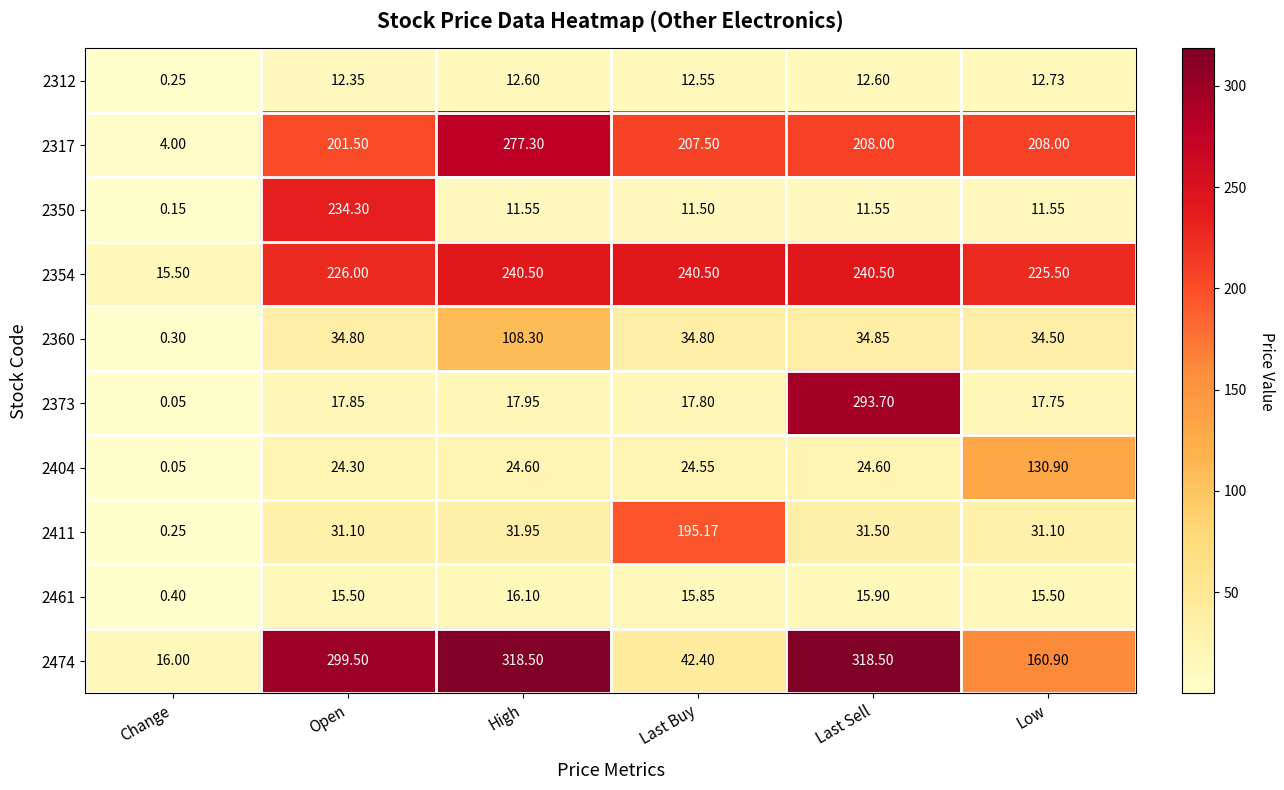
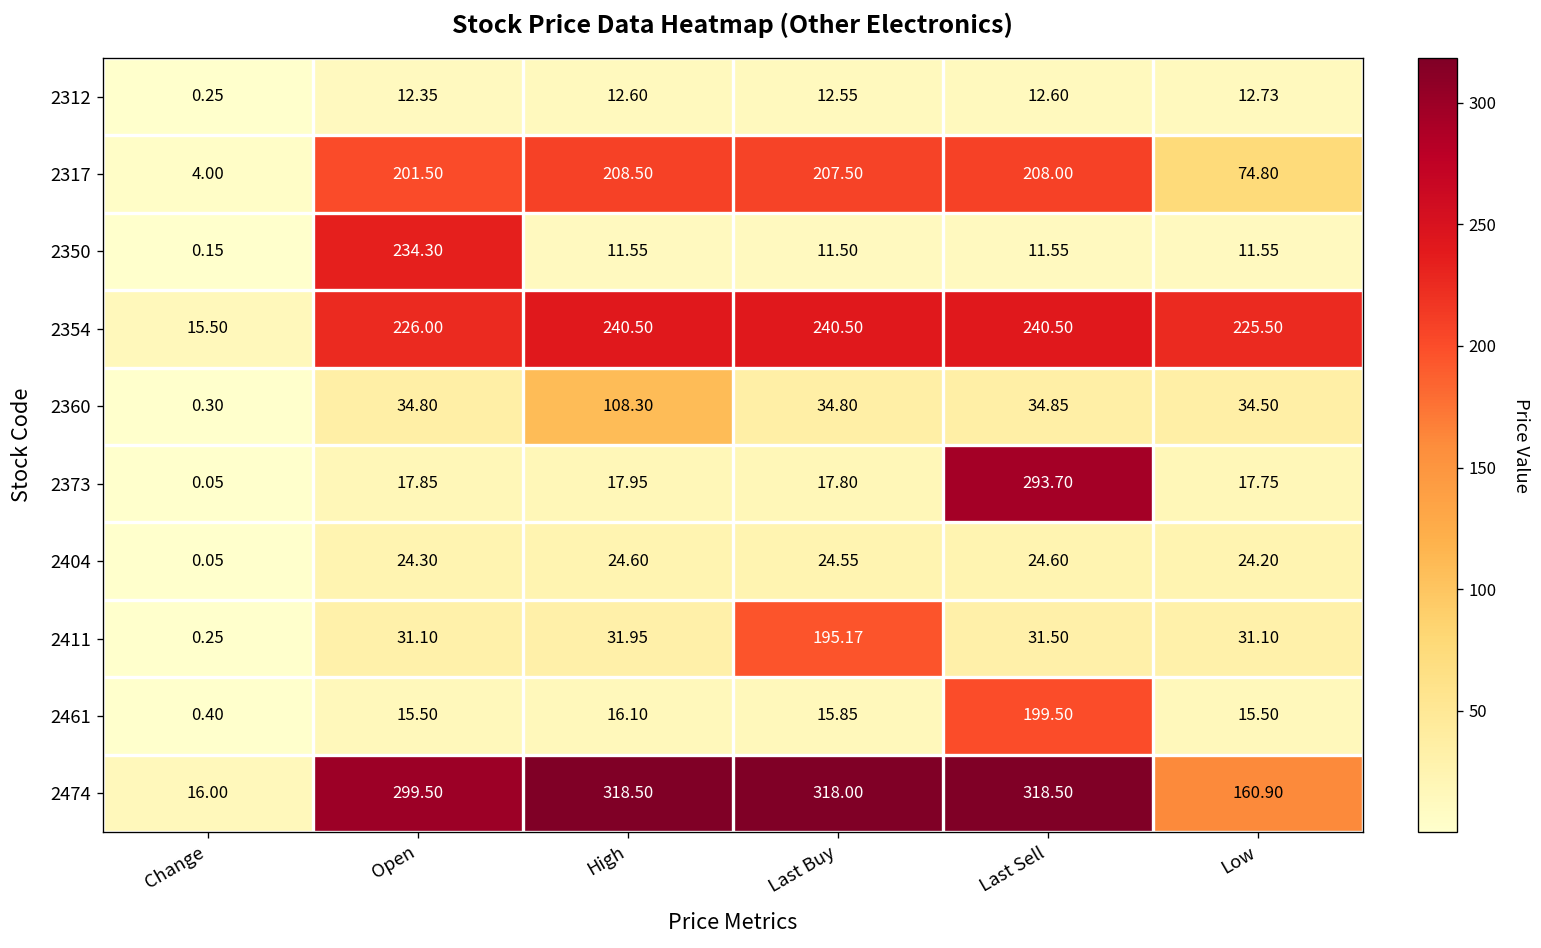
2317, High: 277.30 -> 208.50
2317, Low: 208.00 -> 74.80
2404, Low: 130.90 -> 24.20
2461, Last Sell: 15.90 -> 199.50
2474, Last Buy: 42.40 -> 318.00
